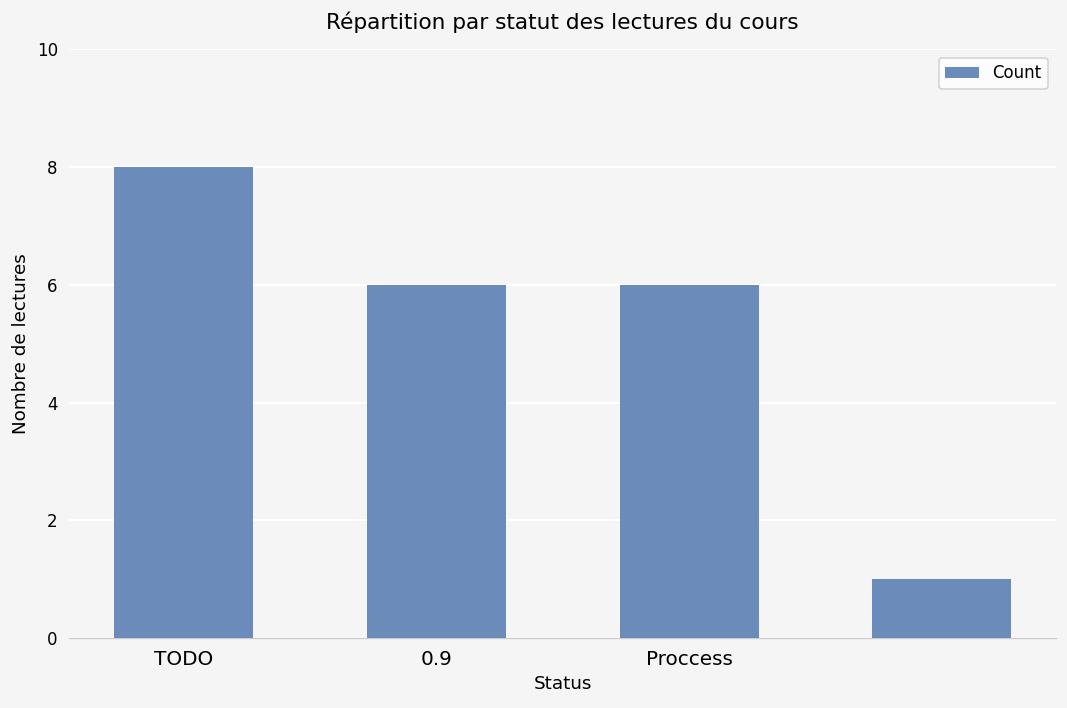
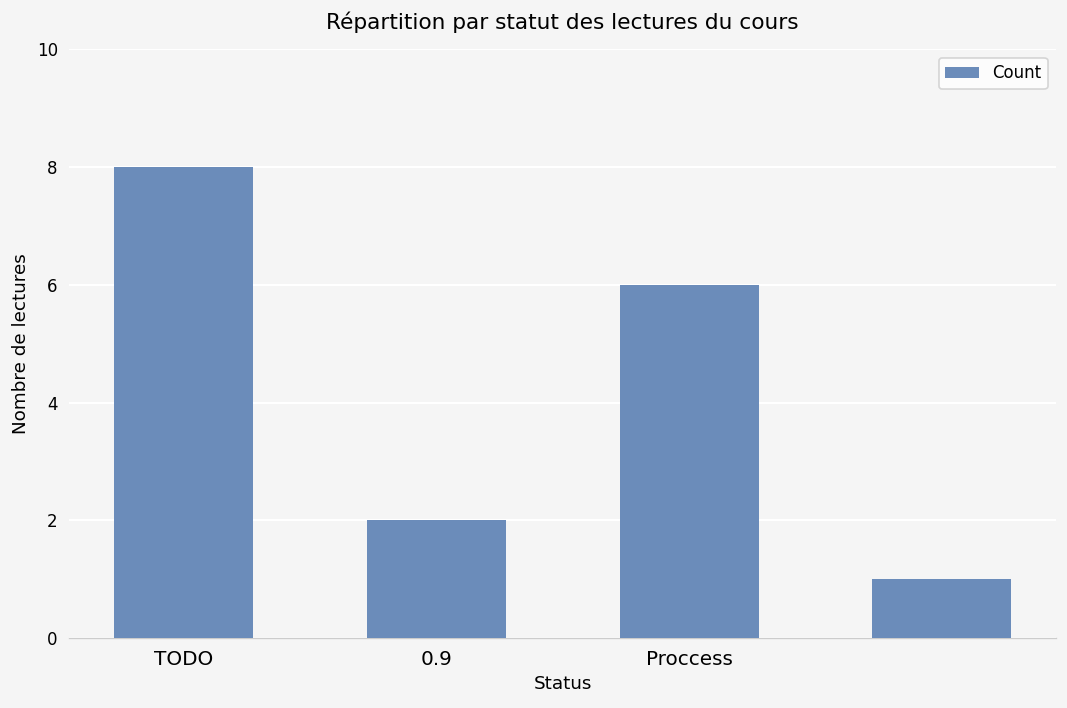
0.9: 6 -> 2
